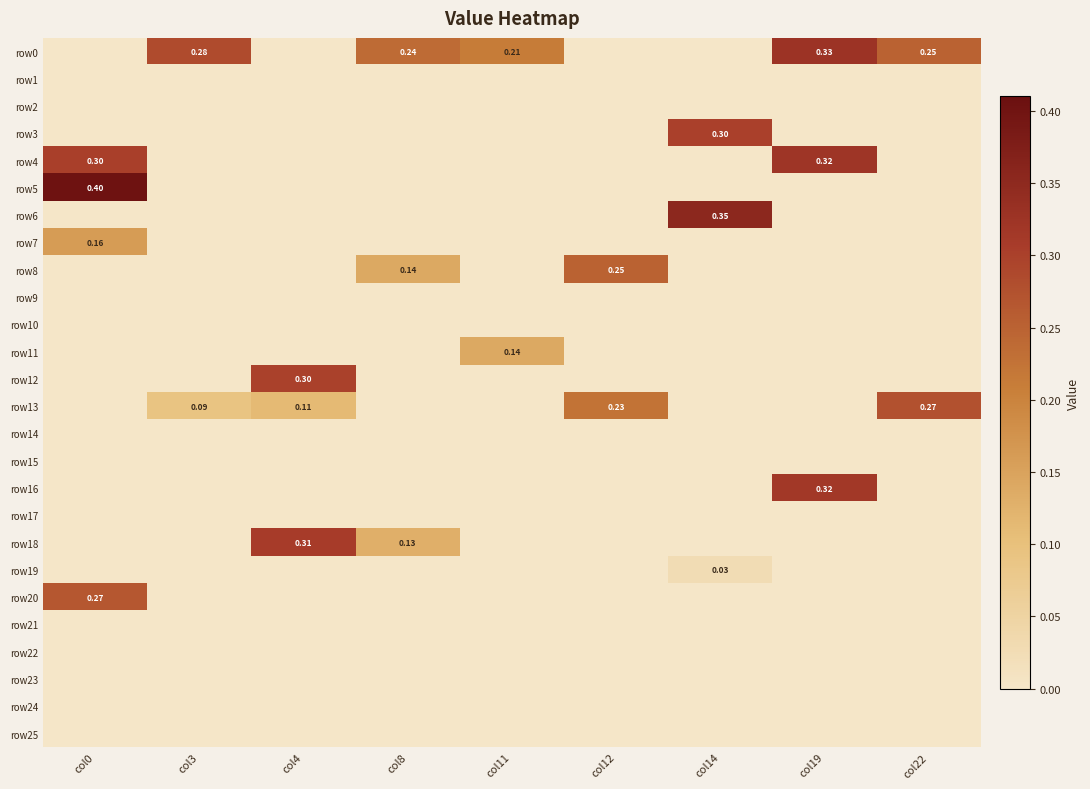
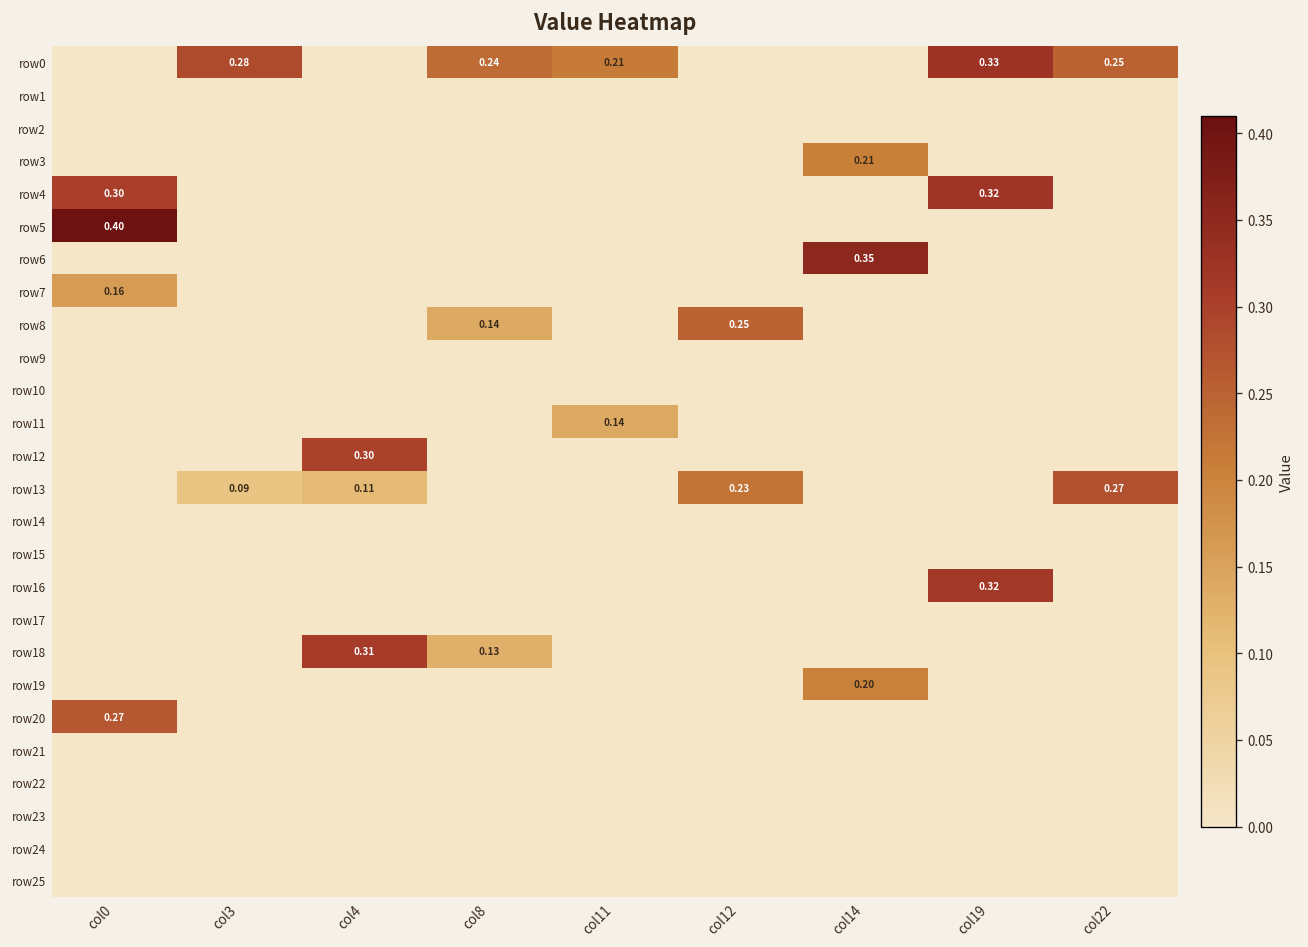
row3, col14: 0.30 -> 0.21
row19, col14: 0.03 -> 0.20
